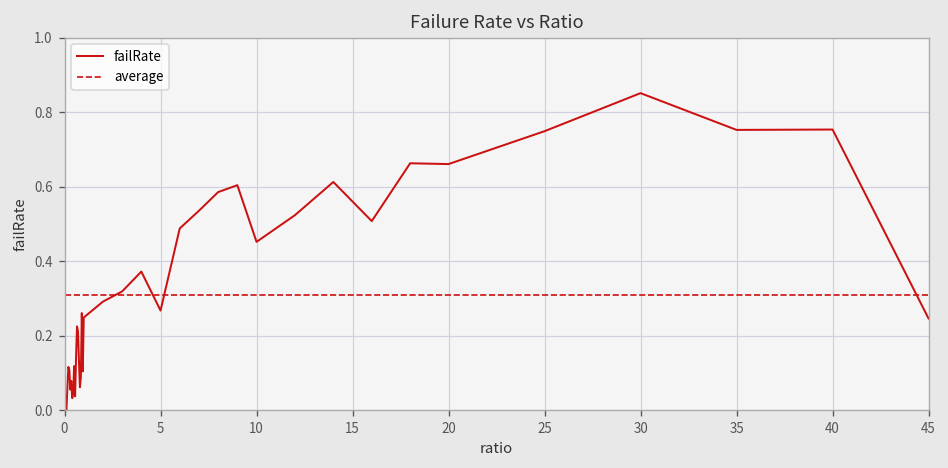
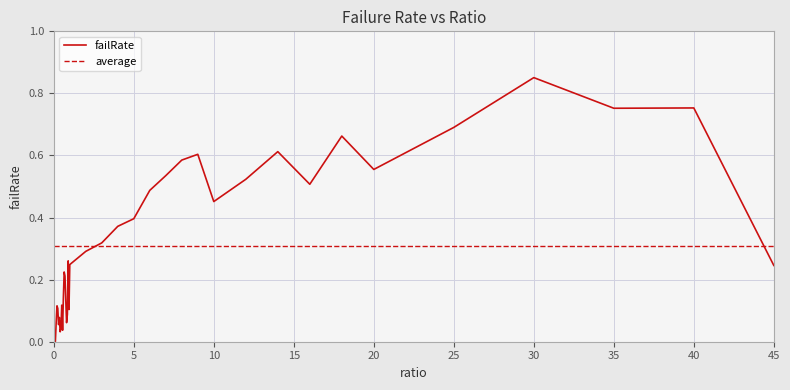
5: 0.27 -> 0.40
20: 0.66 -> 0.56
25: 0.75 -> 0.69
